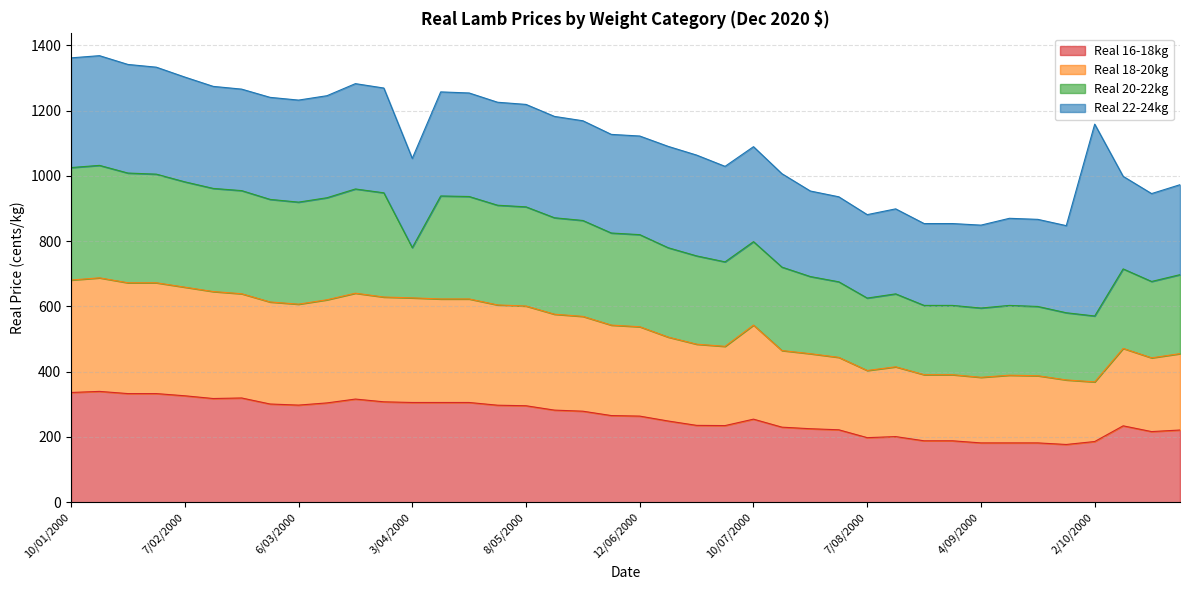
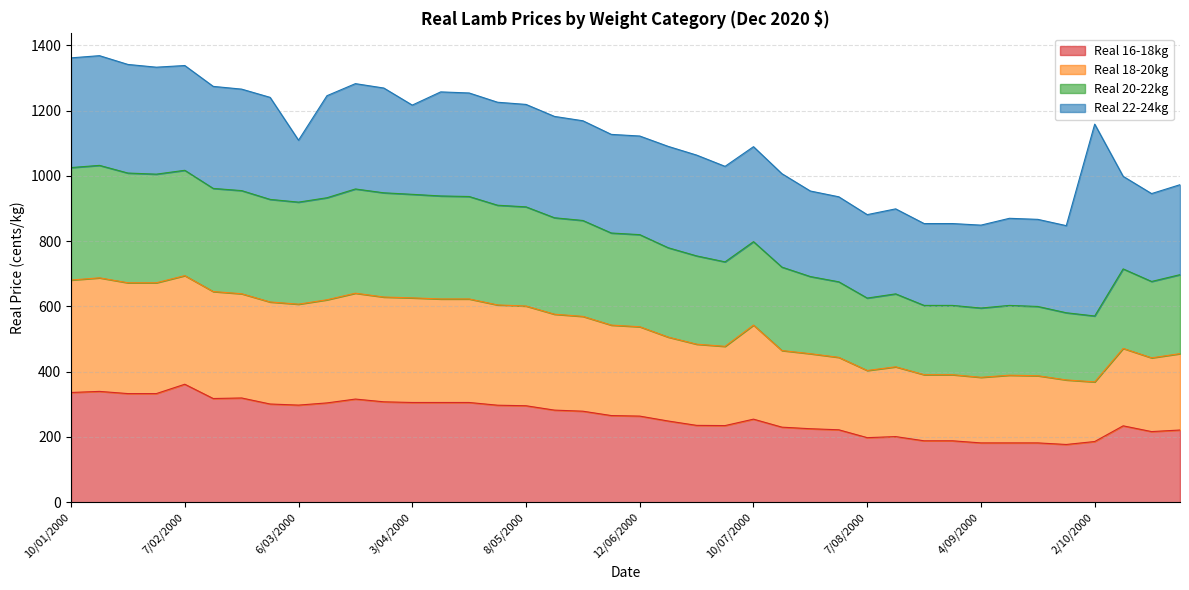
Real 16-18kg, 7/02/2000: 330 -> 360
Real 22-24kg, 6/03/2000: 310 -> 190
Real 20-22kg, 3/04/2000: 150 -> 320
